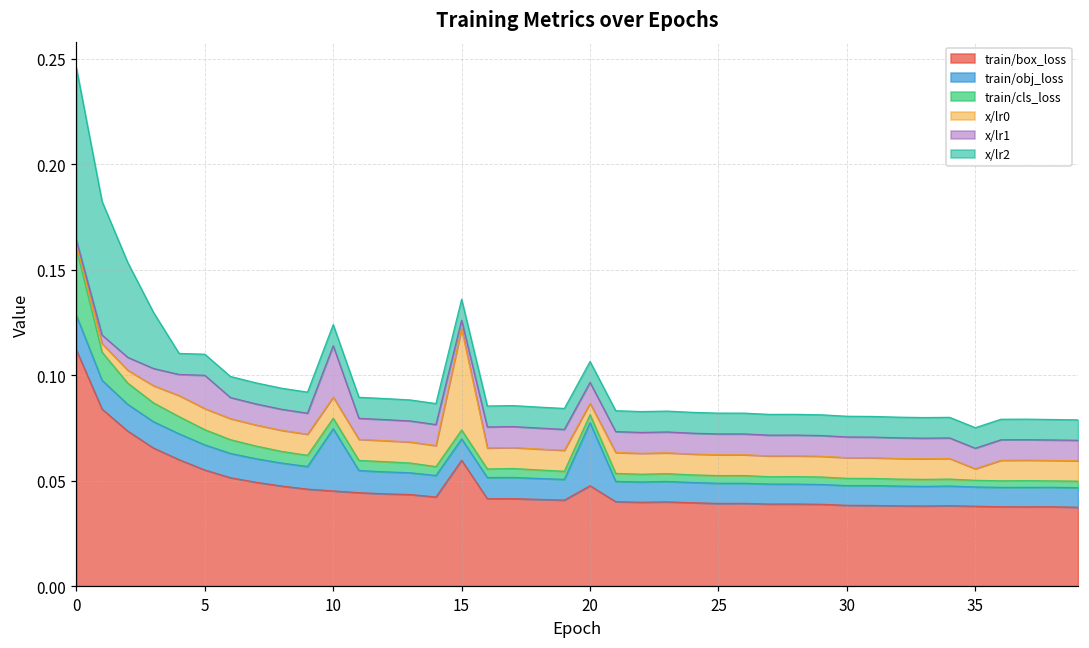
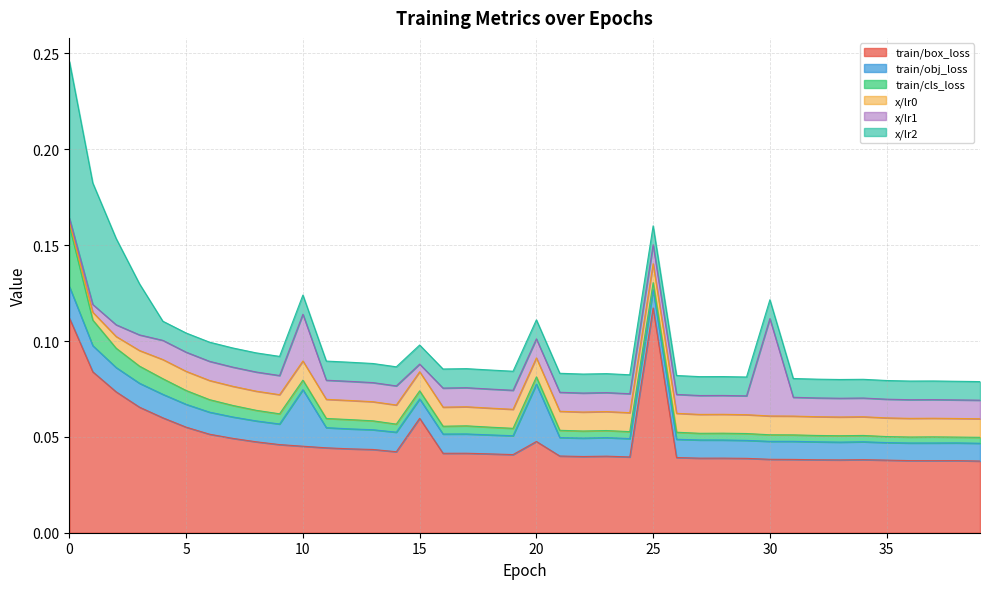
x/lr1, 5: 0.016 -> 0.010
x/lr0, 15: 0.048 -> 0.010
x/lr0, 20: 0.005 -> 0.010
train/box_loss, 25: 0.039 -> 0.117
x/lr1, 30: 0.010 -> 0.051
x/lr0, 35: 0.005 -> 0.010
